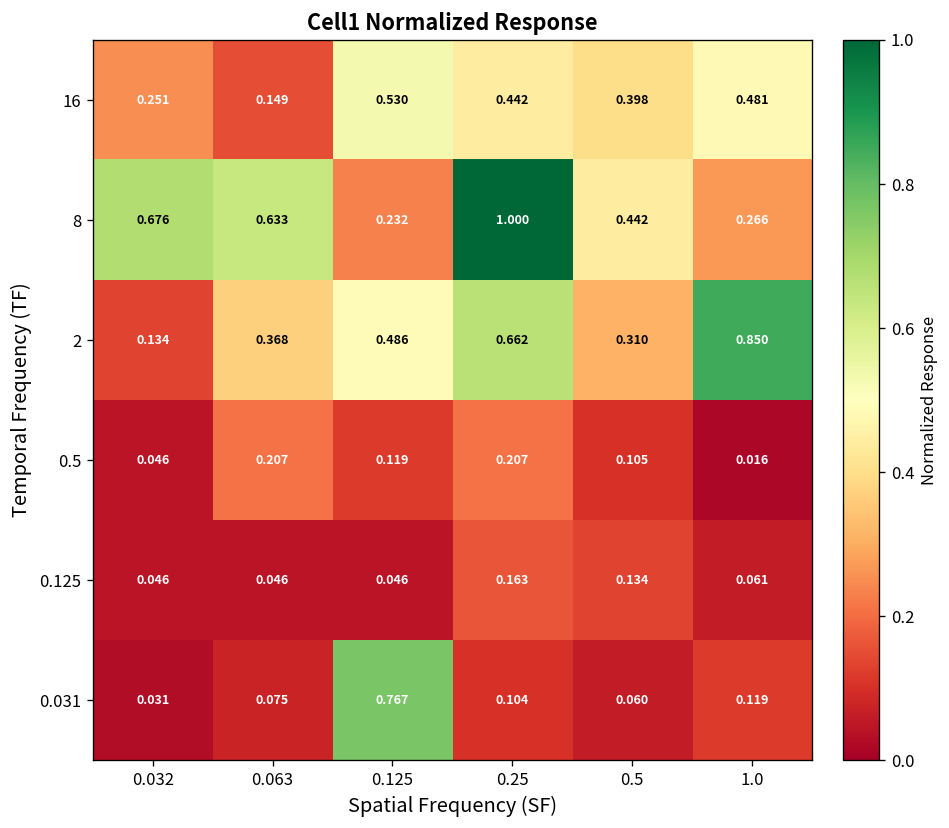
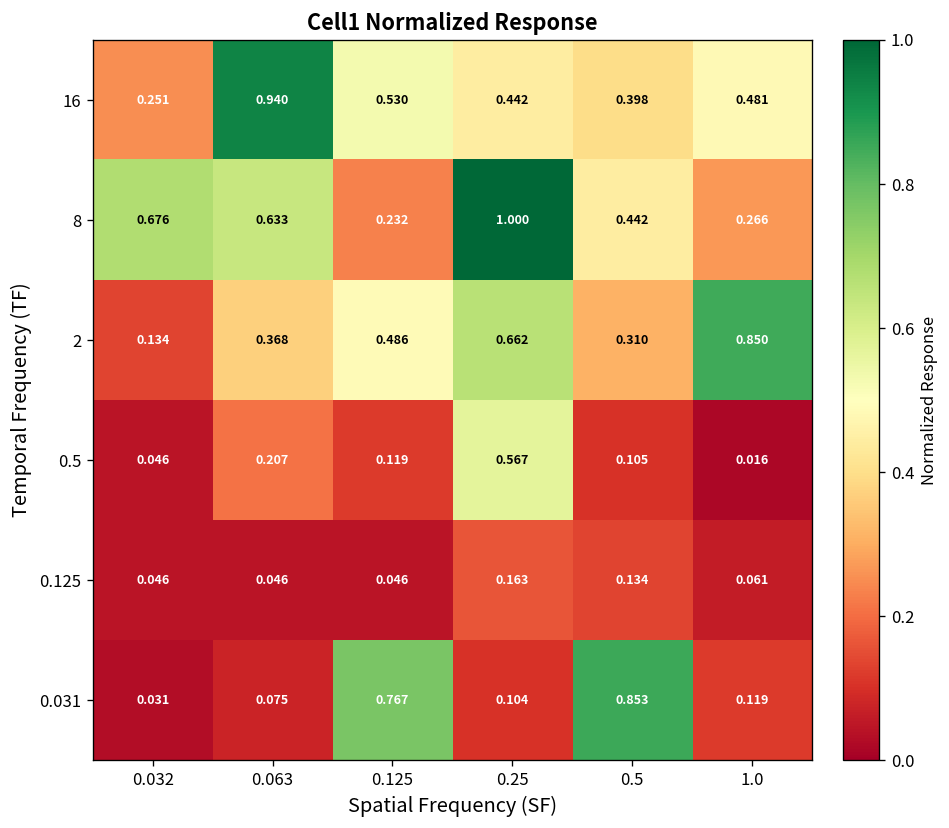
16, 0.063: 0.149 -> 0.940
0.5, 0.25: 0.207 -> 0.567
0.031, 0.5: 0.060 -> 0.853
